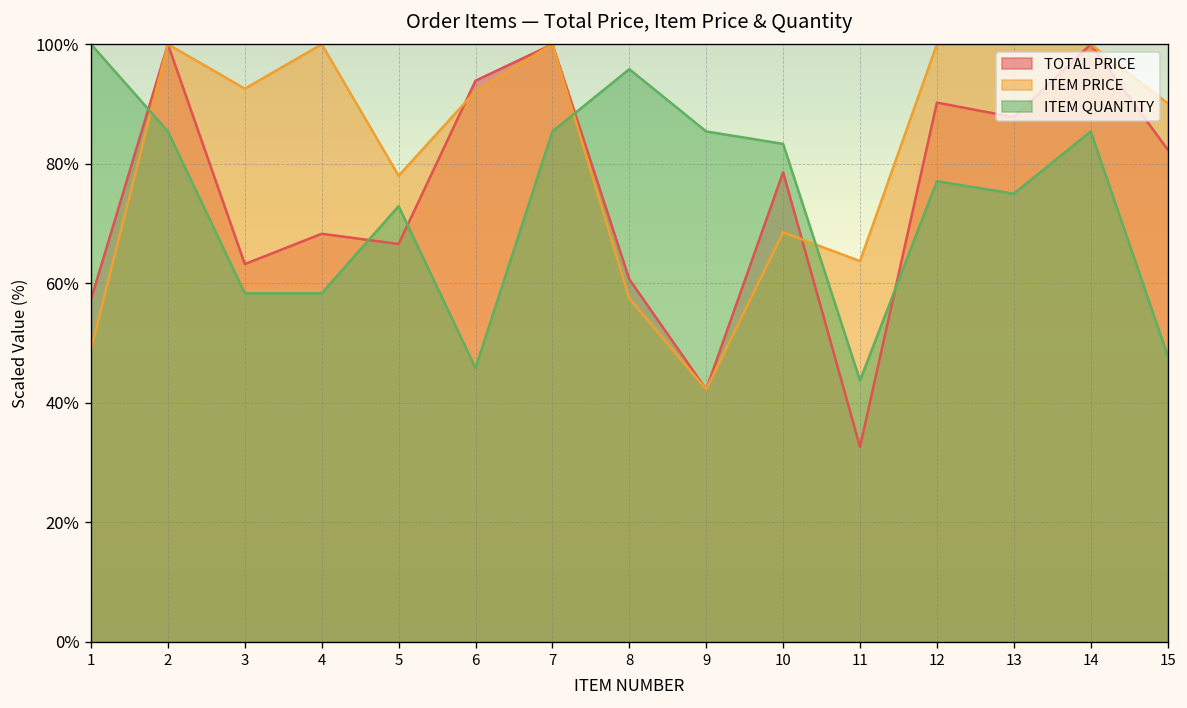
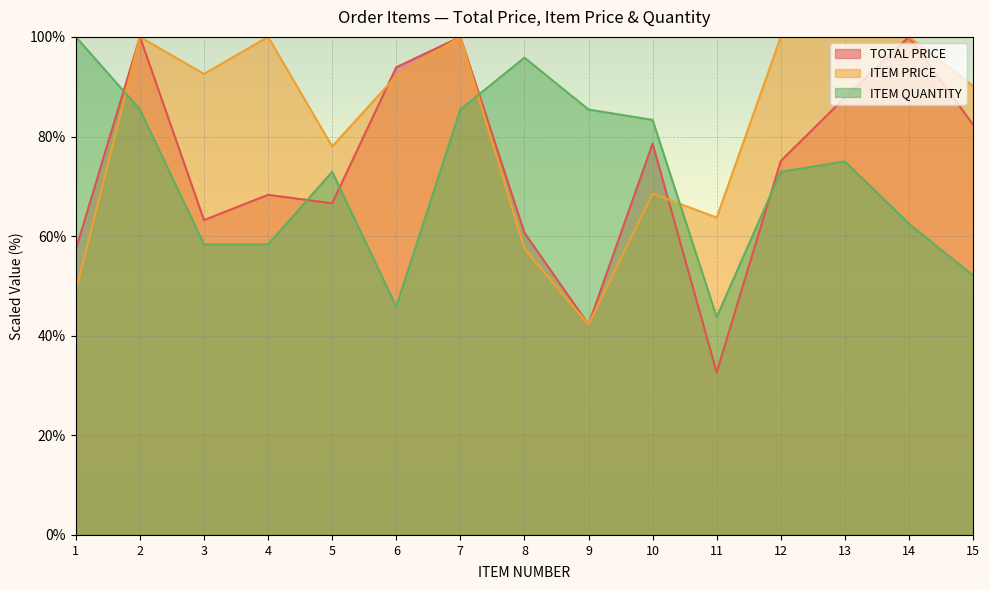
TOTAL PRICE, 12: 90% -> 75%
ITEM QUANTITY, 12: 77% -> 73%
ITEM QUANTITY, 14: 85% -> 63%
ITEM QUANTITY, 15: 48% -> 52%
